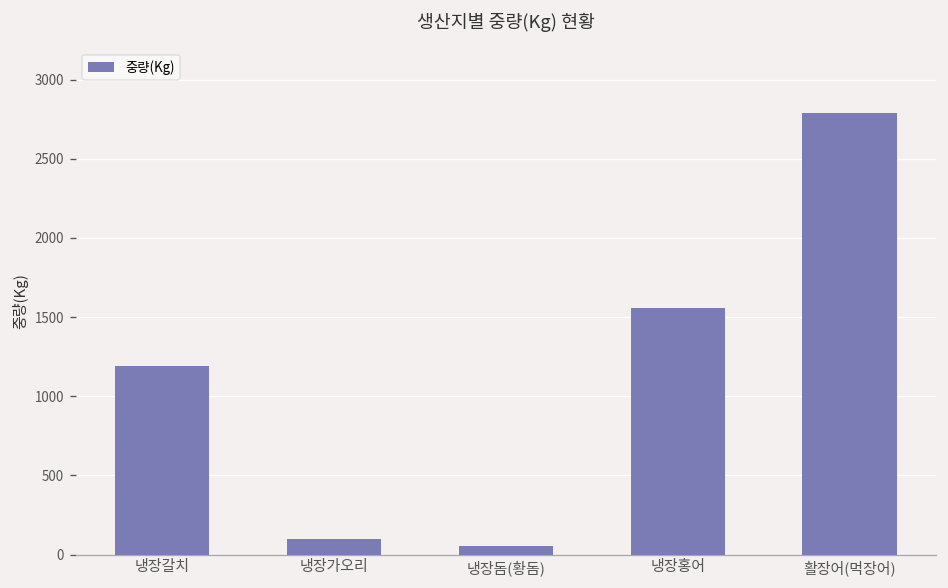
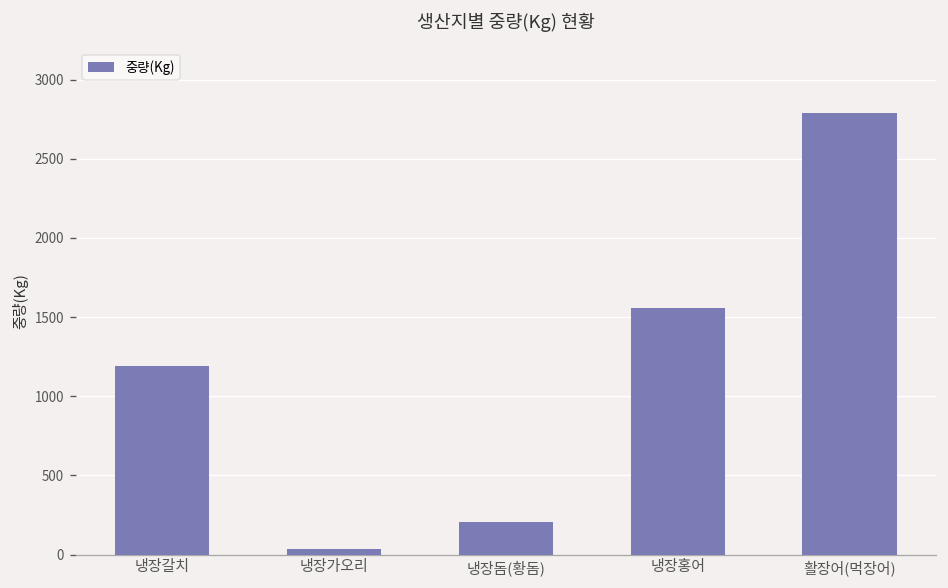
냉장가오리: 100 -> 40
냉장돔(황돔): 60 -> 210
